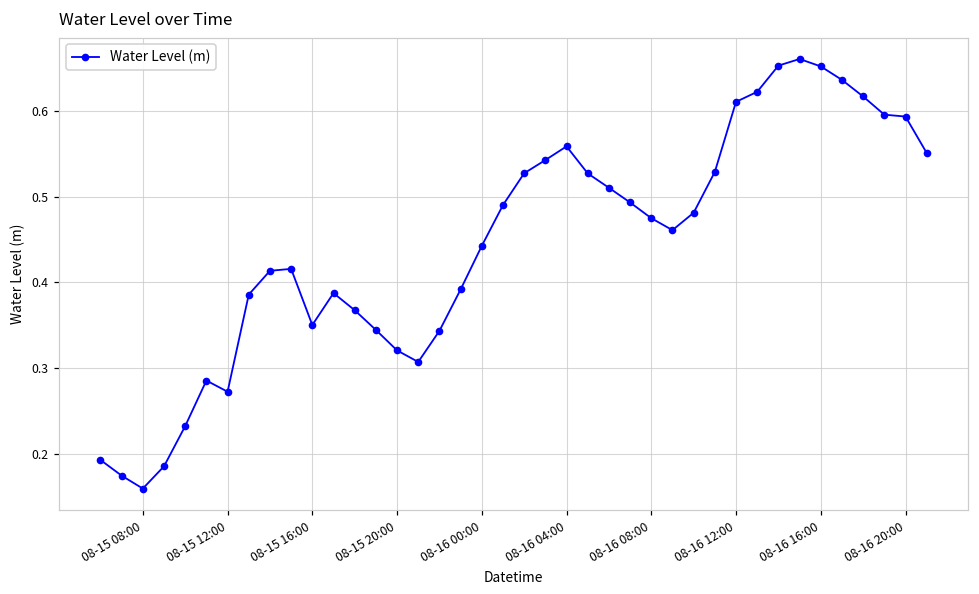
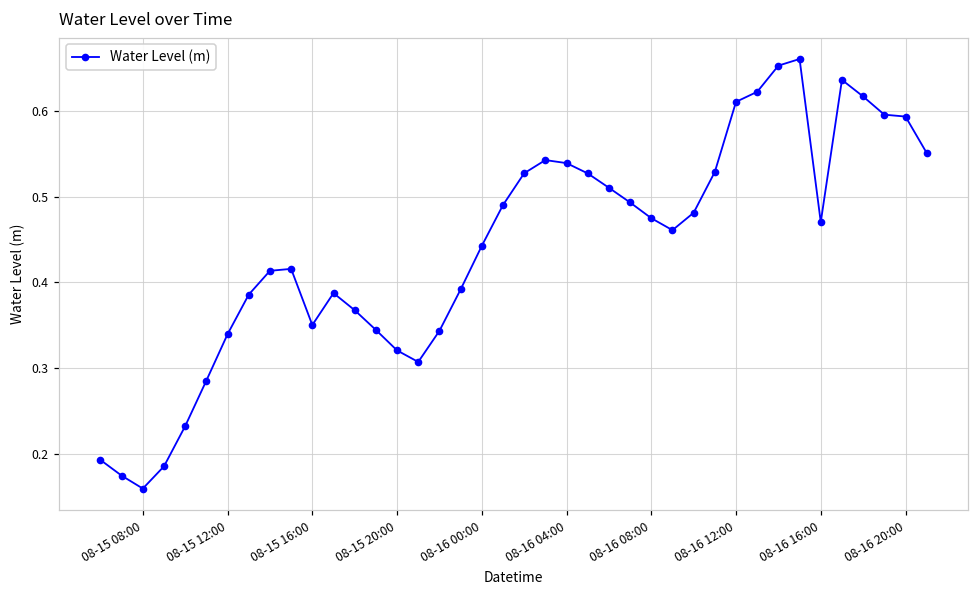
08-15 12:00: 0.27 -> 0.34
08-16 04:00: 0.56 -> 0.54
08-16 16:00: 0.65 -> 0.47
